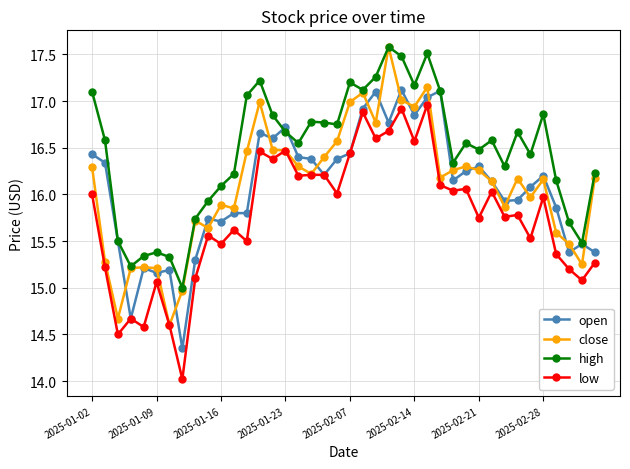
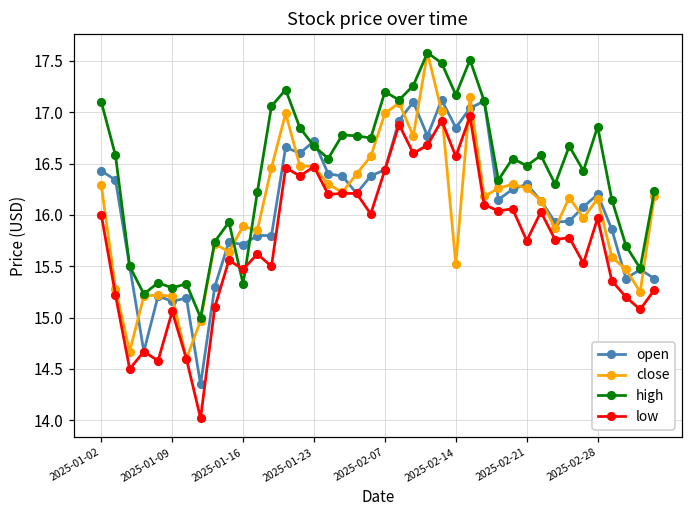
high, 2025-01-09: 15.4 -> 15.3
high, 2025-01-16: 16.1 -> 15.3
close, 2025-02-14: 16.9 -> 15.5
